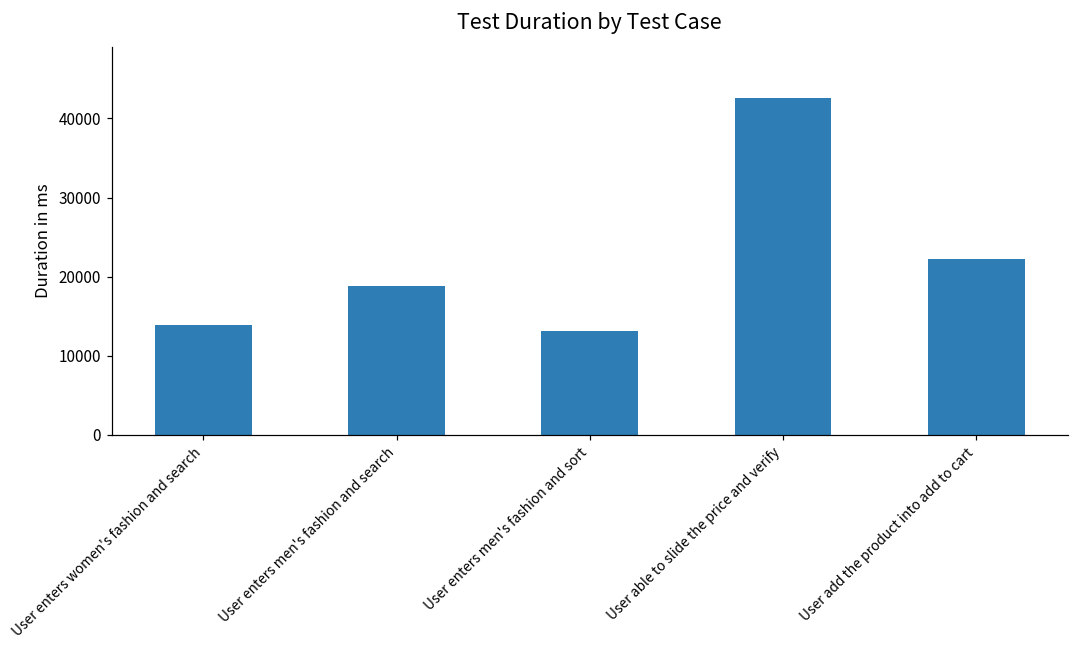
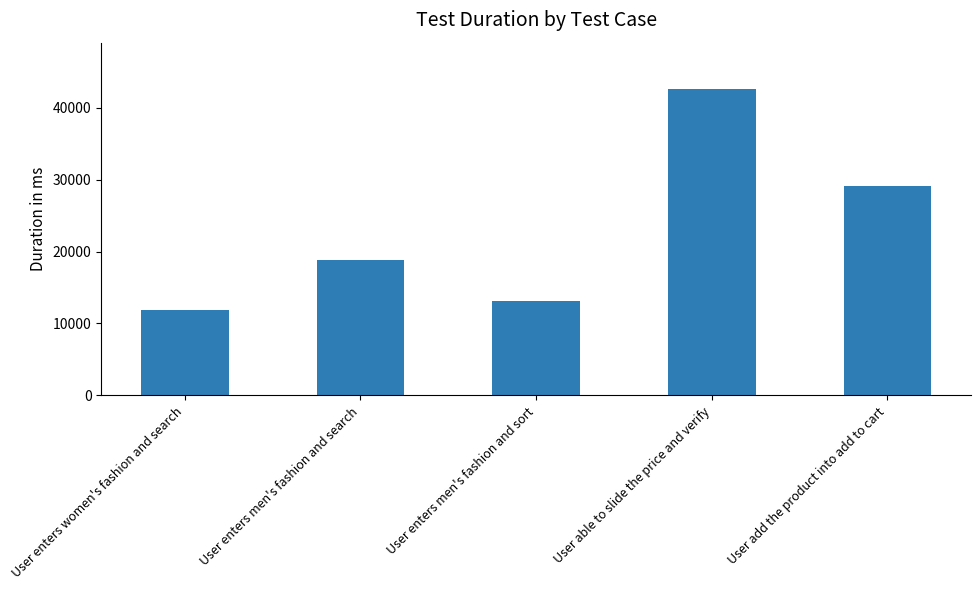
User enters women's fashion and search: 14000 -> 12000
User add the product into add to cart: 22000 -> 29000
